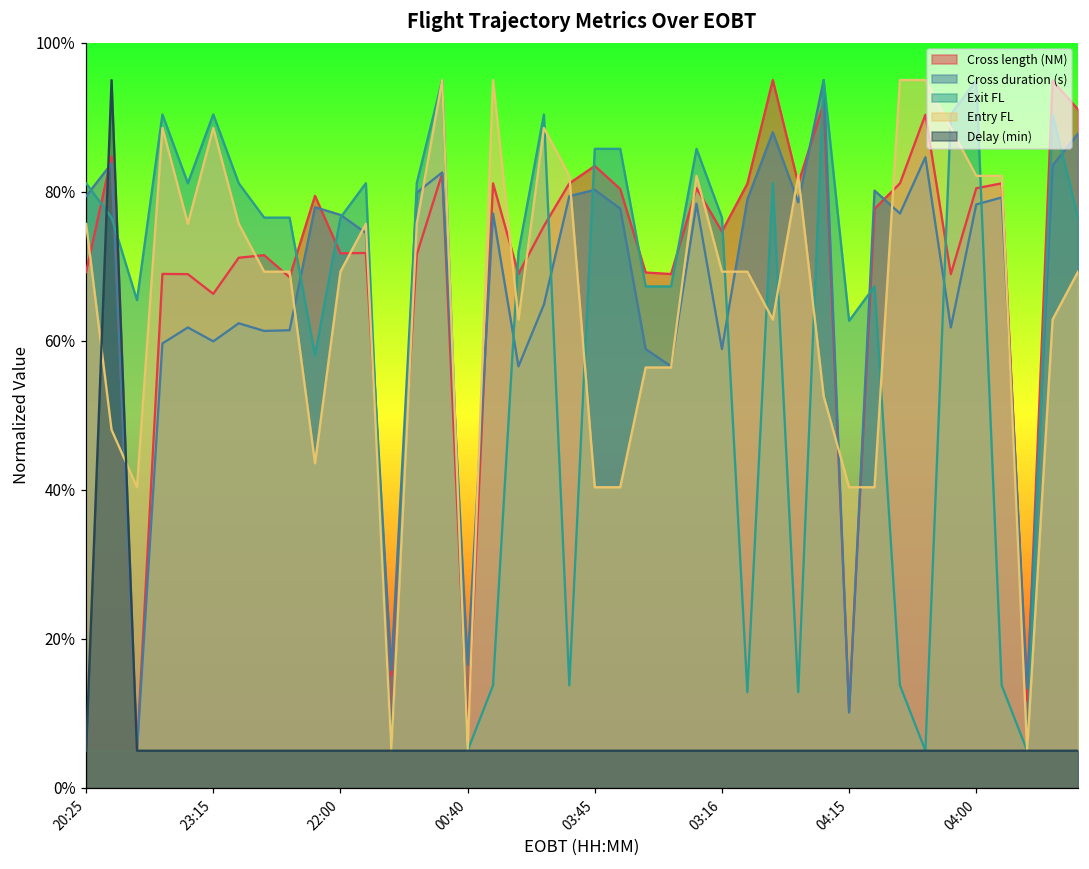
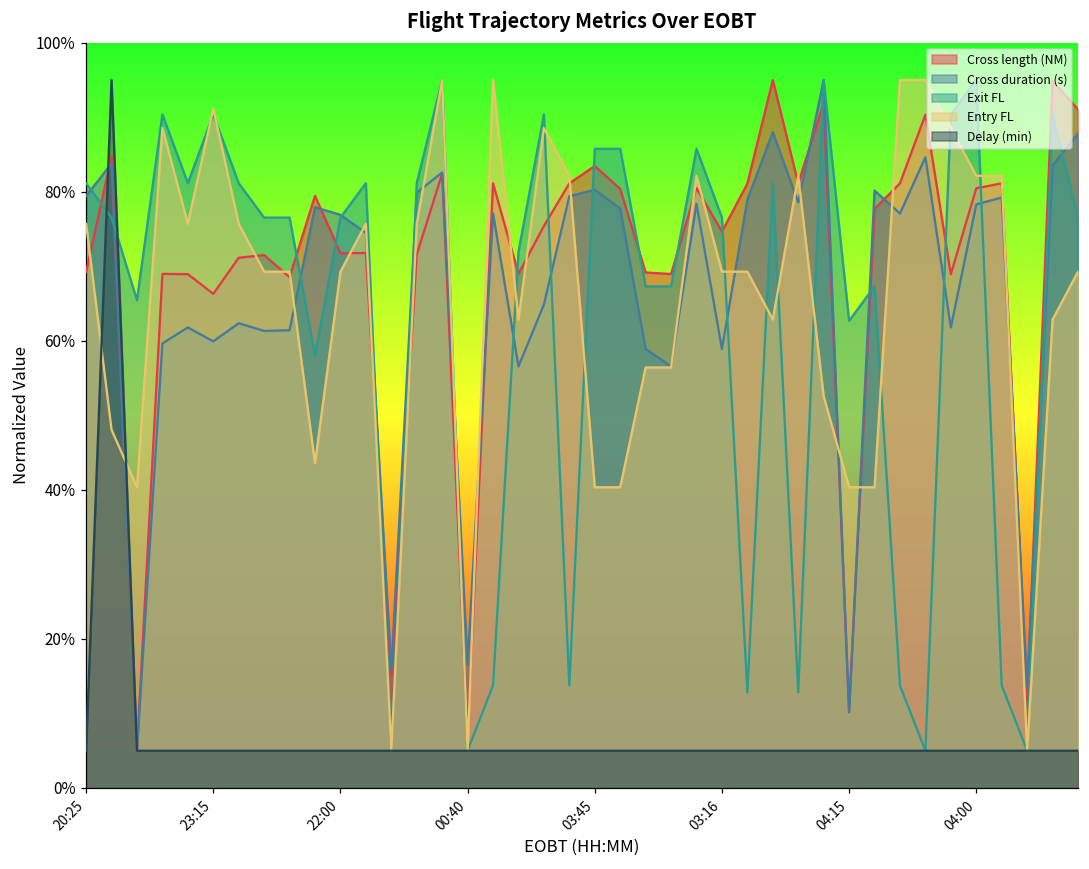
Entry FL, 23:15: 89% -> 91%
